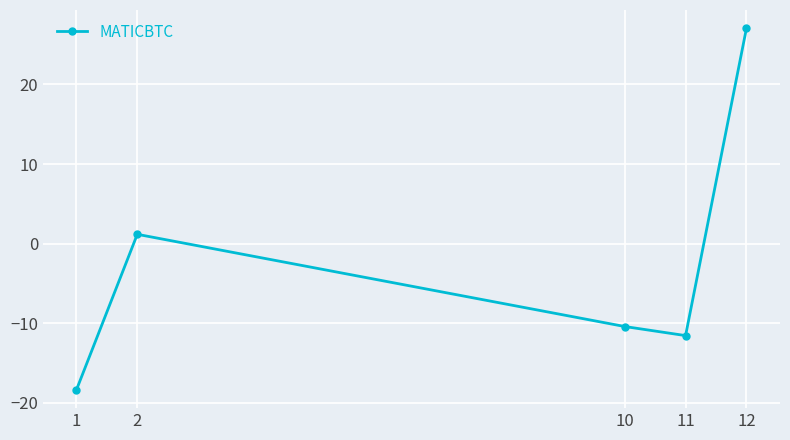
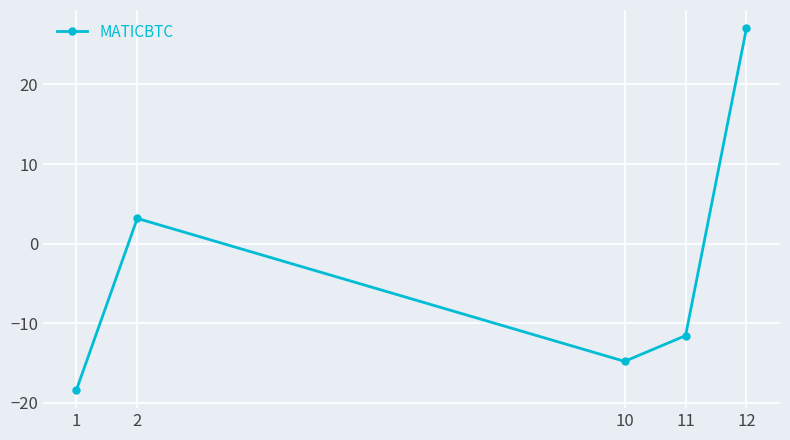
2: 1 -> 3
10: -10 -> -15
